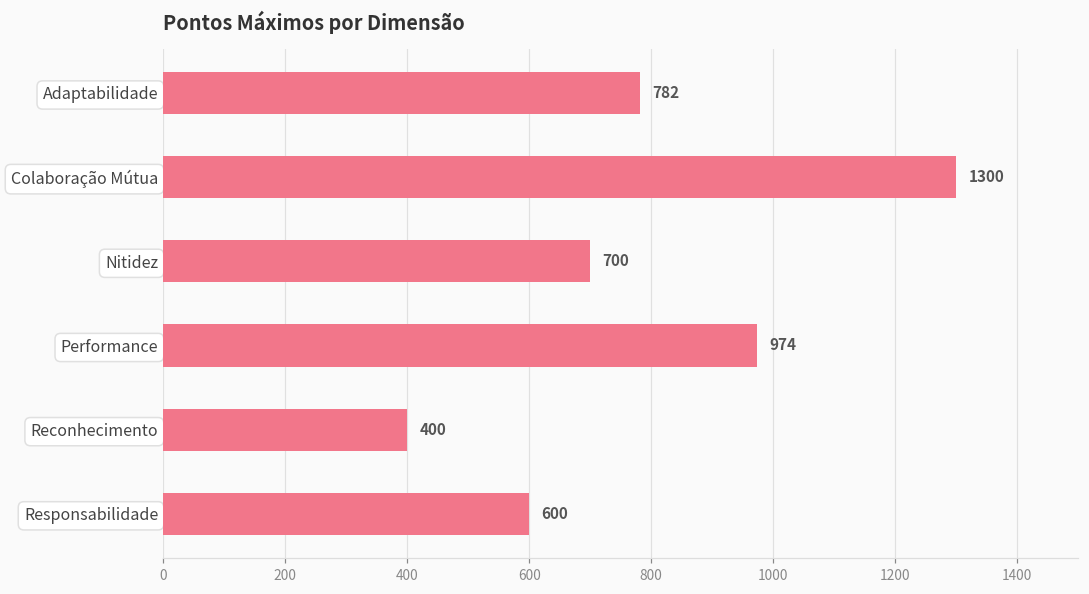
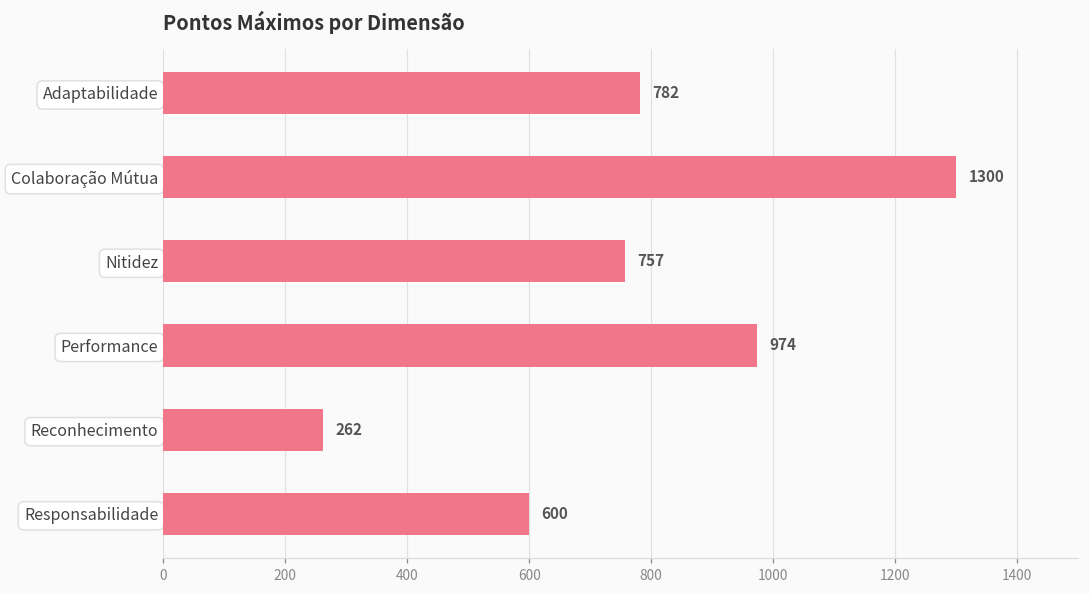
Nitidez: 700 -> 757
Reconhecimento: 400 -> 262
